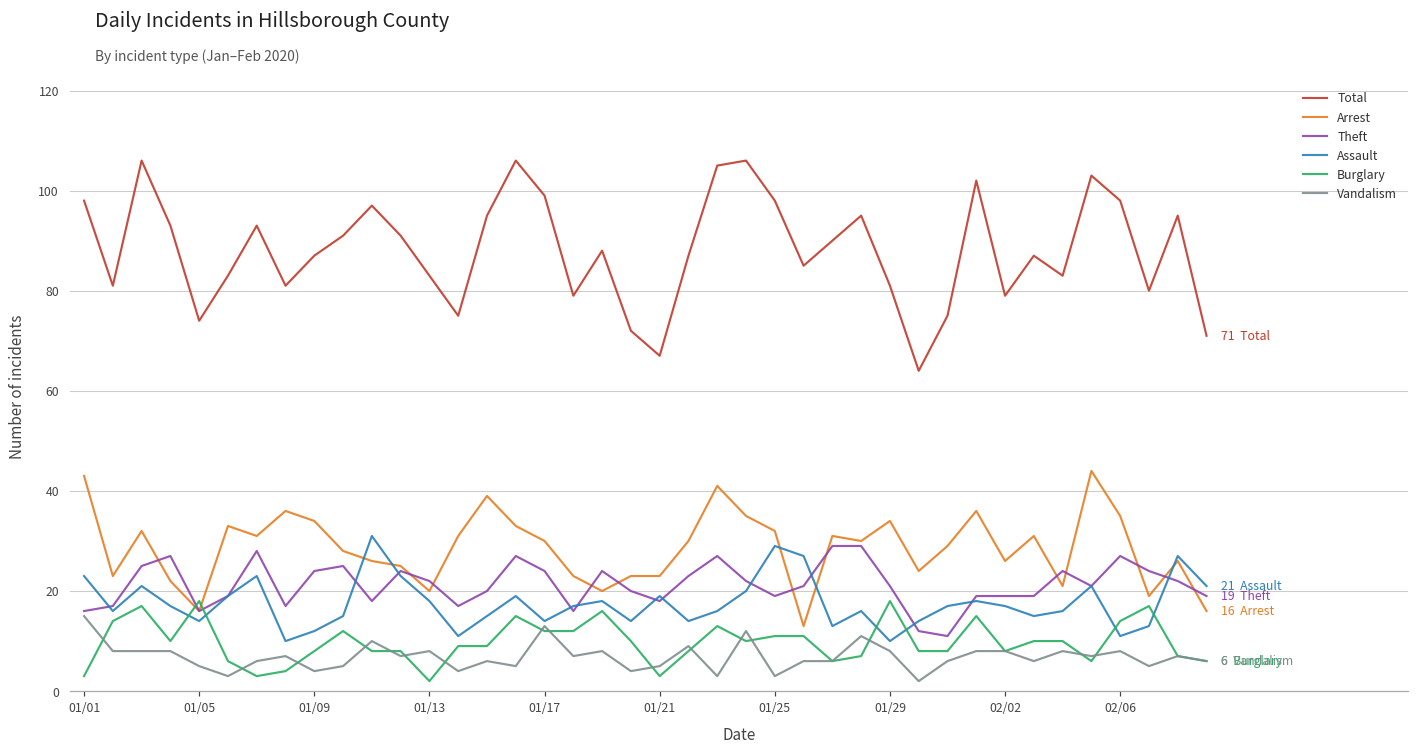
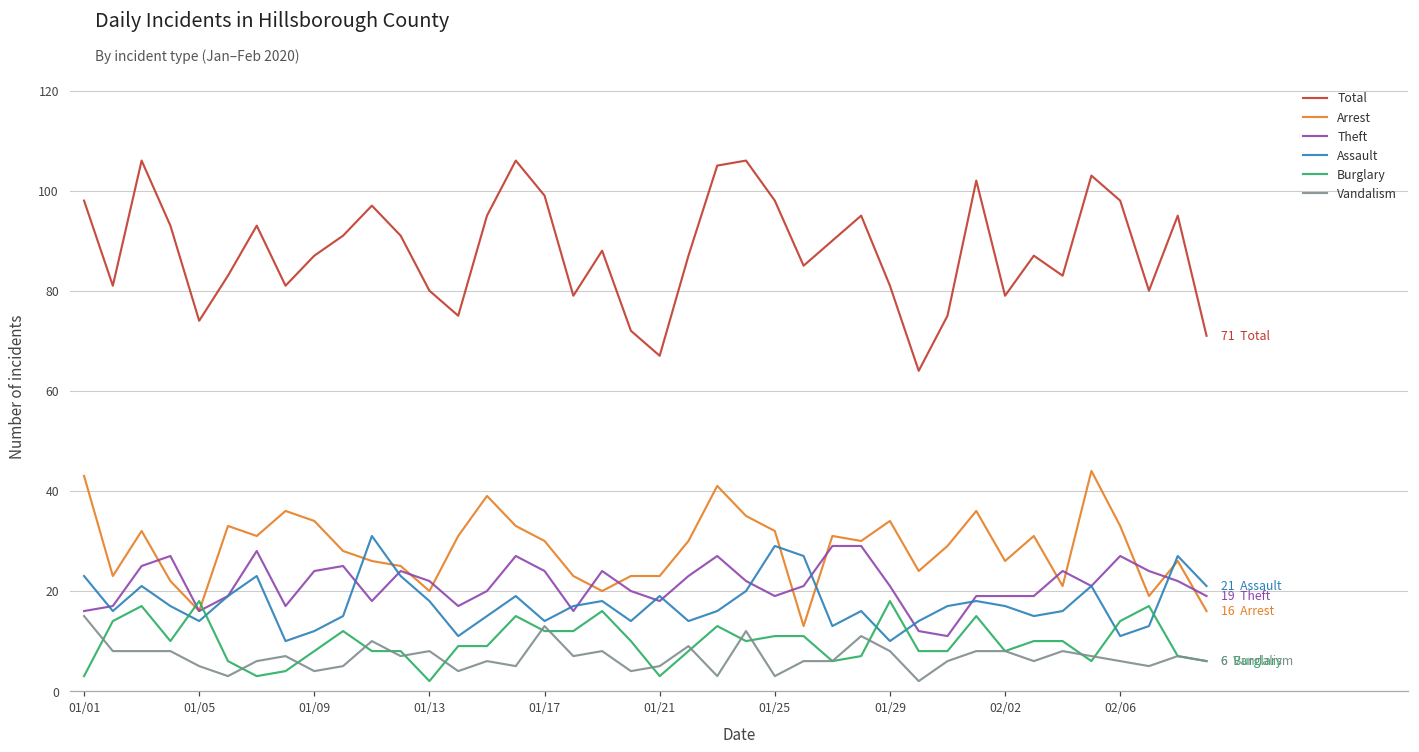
Total, 01/13: 83 -> 80
Arrest, 02/06: 35 -> 33
Vandalism, 02/06: 8 -> 6
